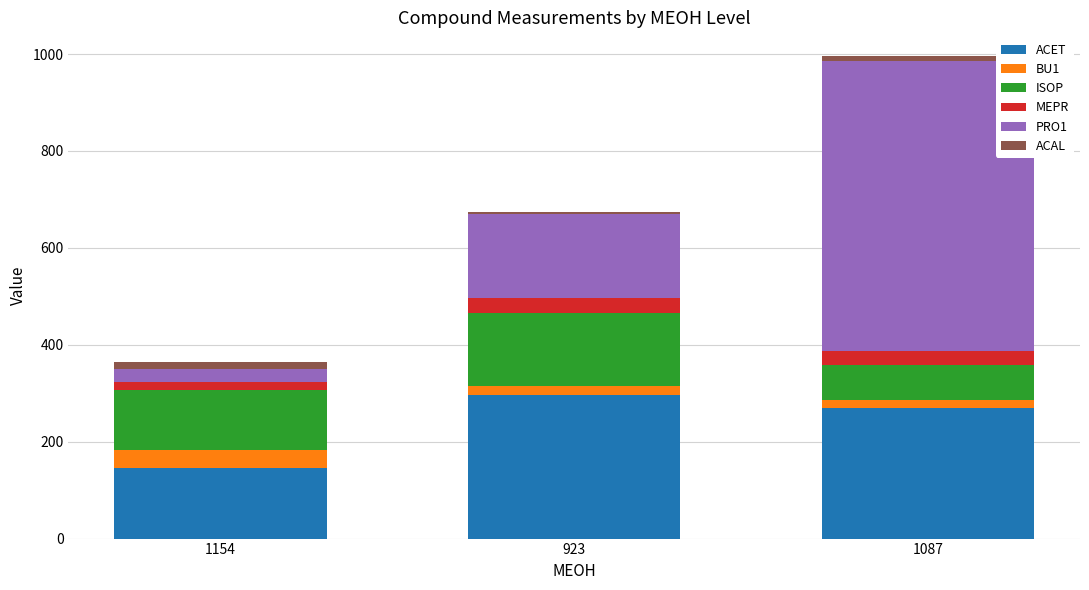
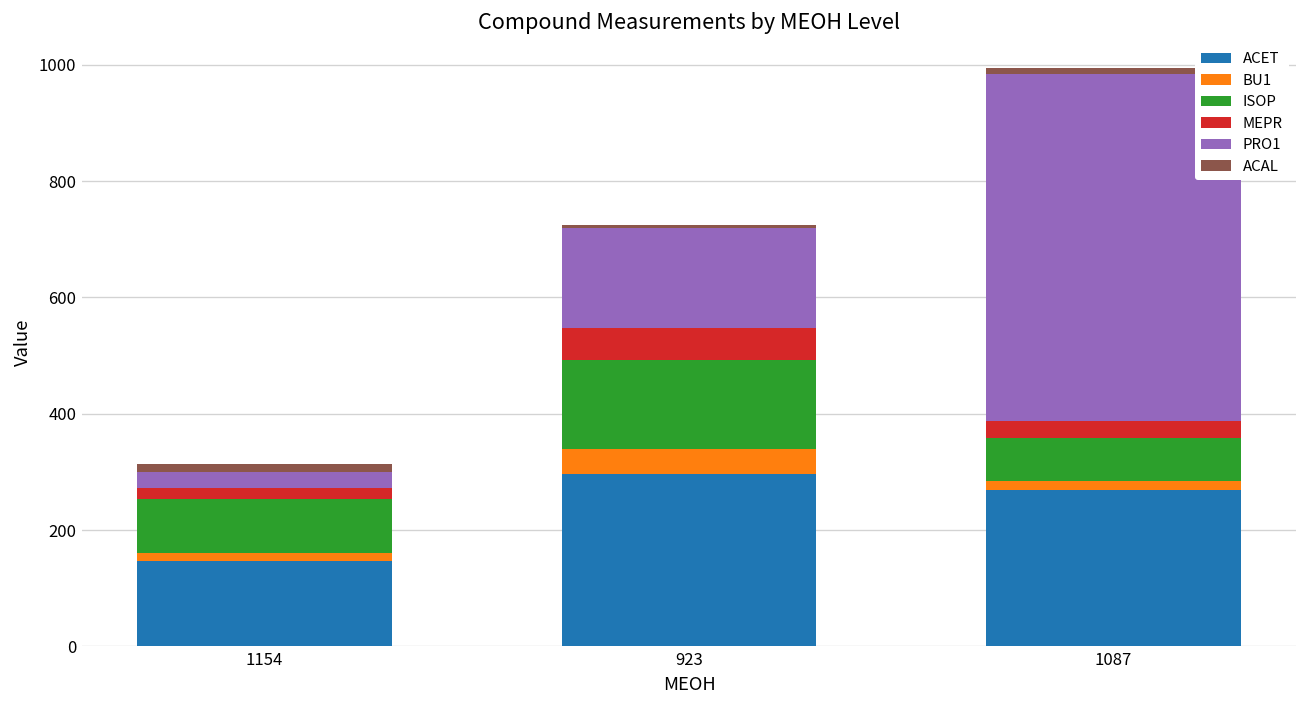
BU1, 1154: 40 -> 20
ISOP, 1154: 120 -> 90
BU1, 923: 20 -> 40
MEPR, 923: 30 -> 60
